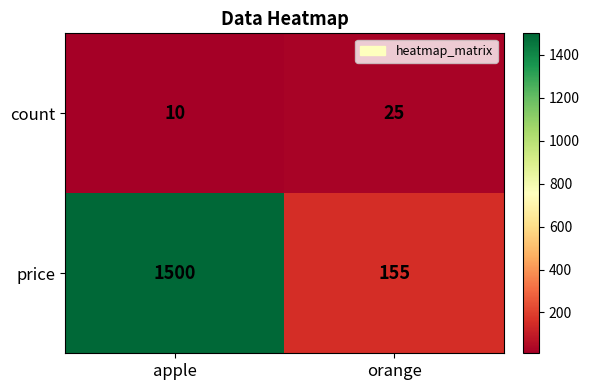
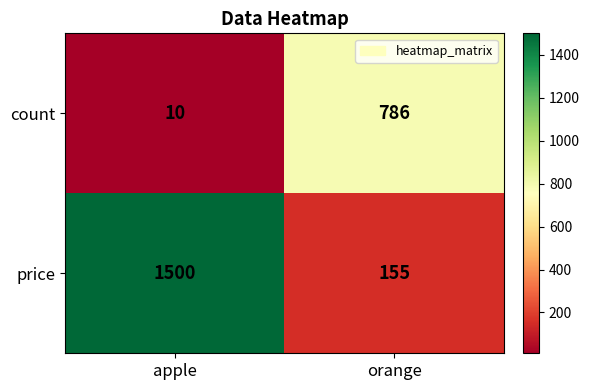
count, orange: 25 -> 786
